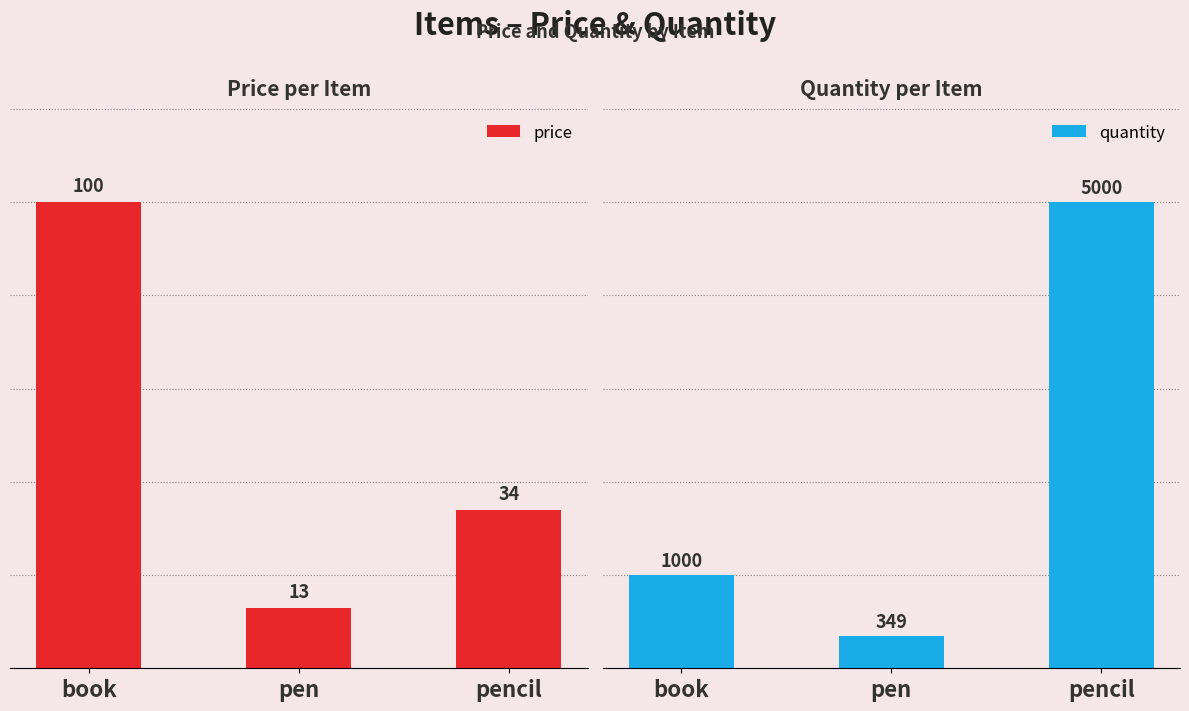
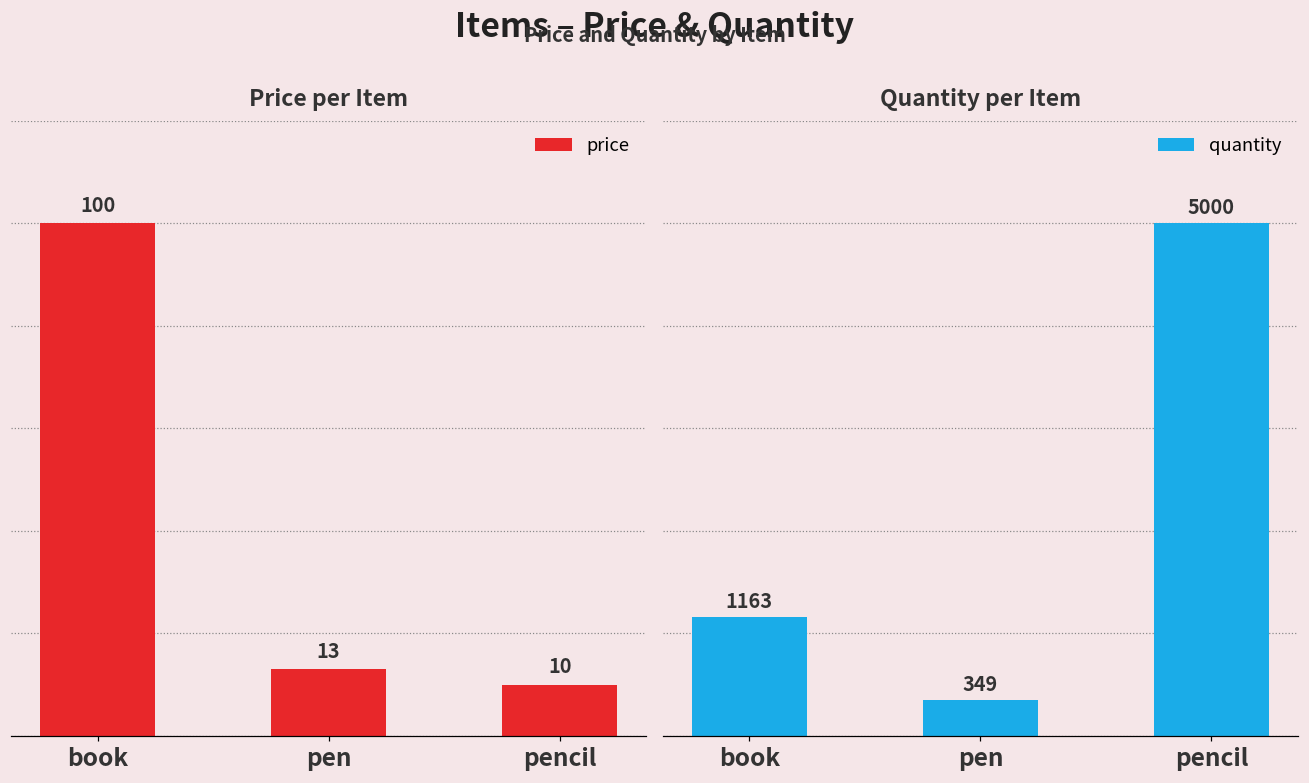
Price per Item, pencil: 34 -> 10
Quantity per Item, book: 1000 -> 1163
